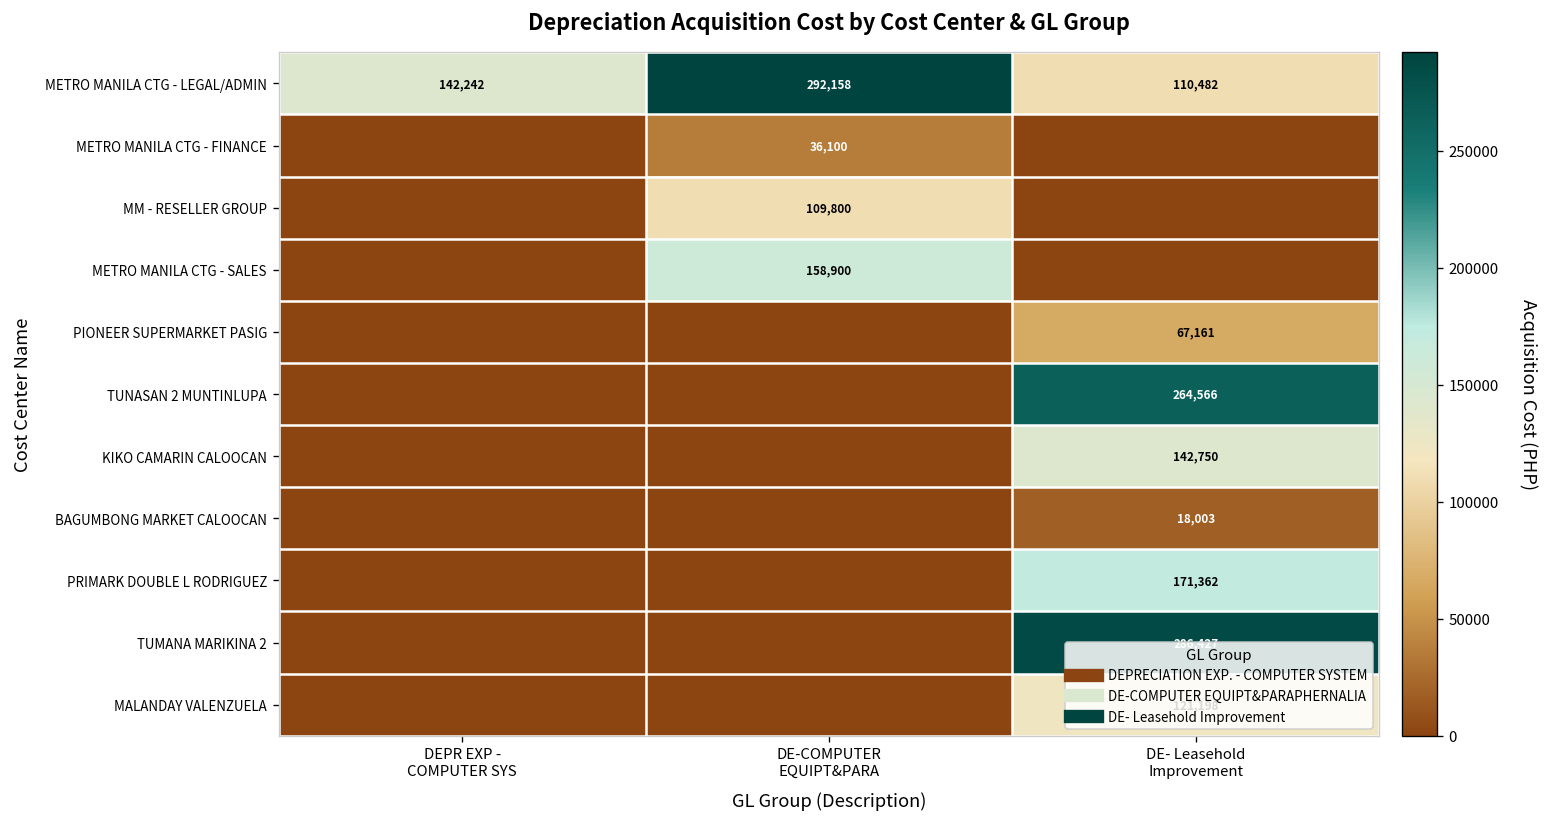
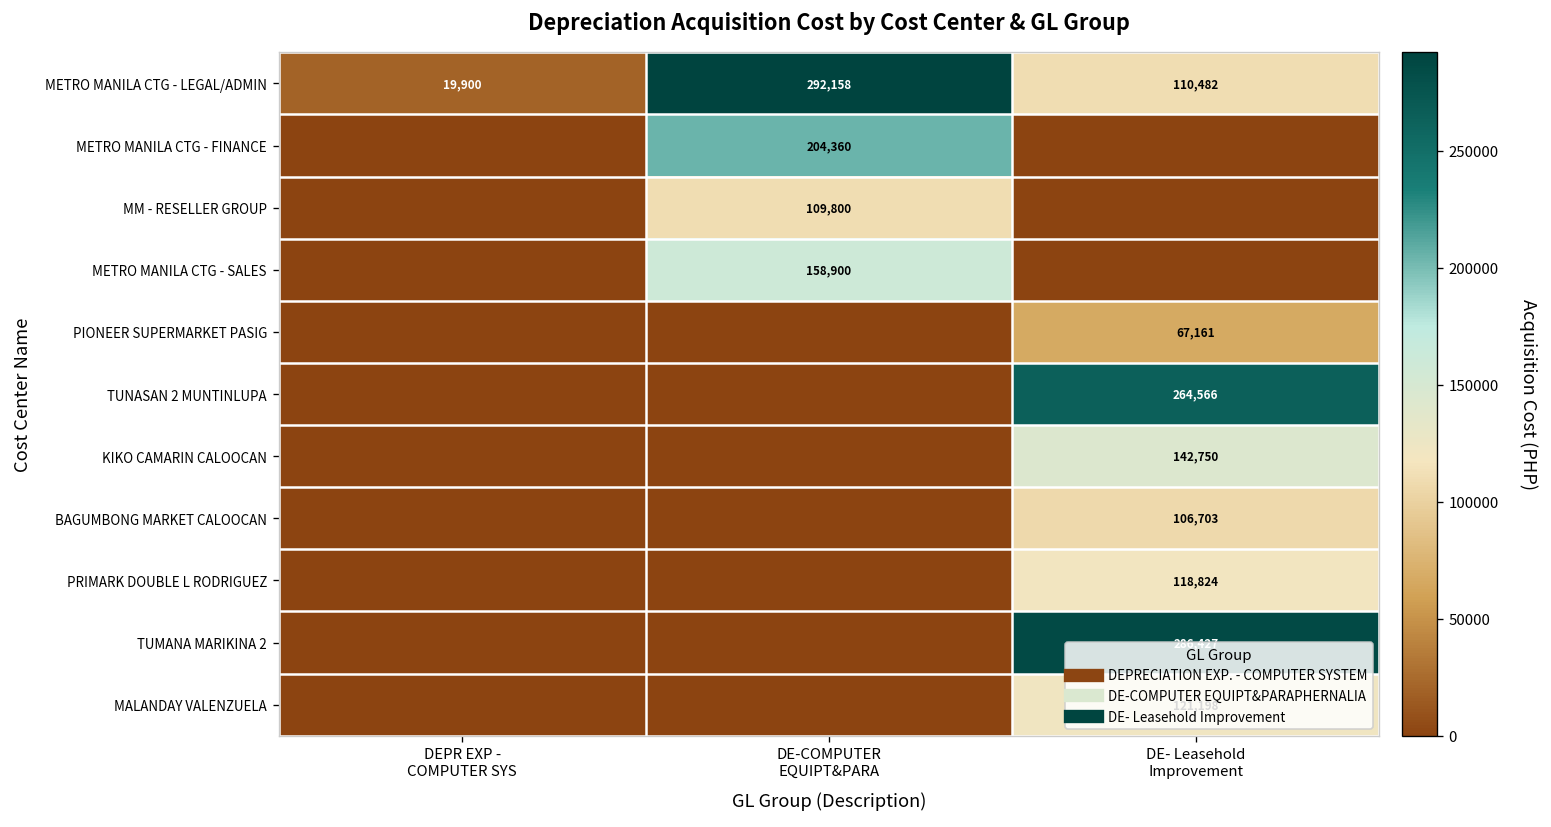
METRO MANILA CTG - LEGAL/ADMIN, DEPR EXP - COMPUTER SYS: 142,242 -> 19,900
METRO MANILA CTG - FINANCE, DE-COMPUTER EQUIPT&PARA: 36,100 -> 204,360
BAGUMBONG MARKET CALOOCAN, DE- Leasehold Improvement: 18,003 -> 106,703
PRIMARK DOUBLE L RODRIGUEZ, DE- Leasehold Improvement: 171,362 -> 118,824
